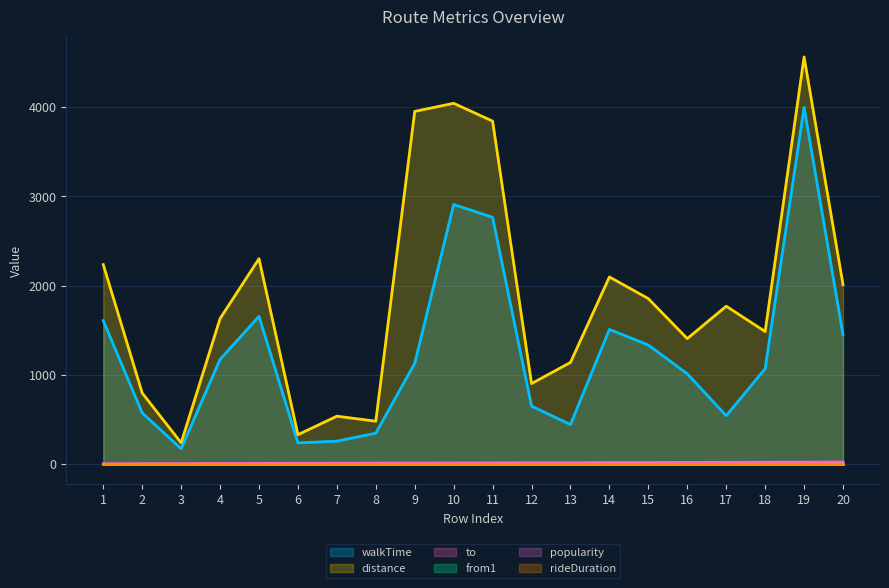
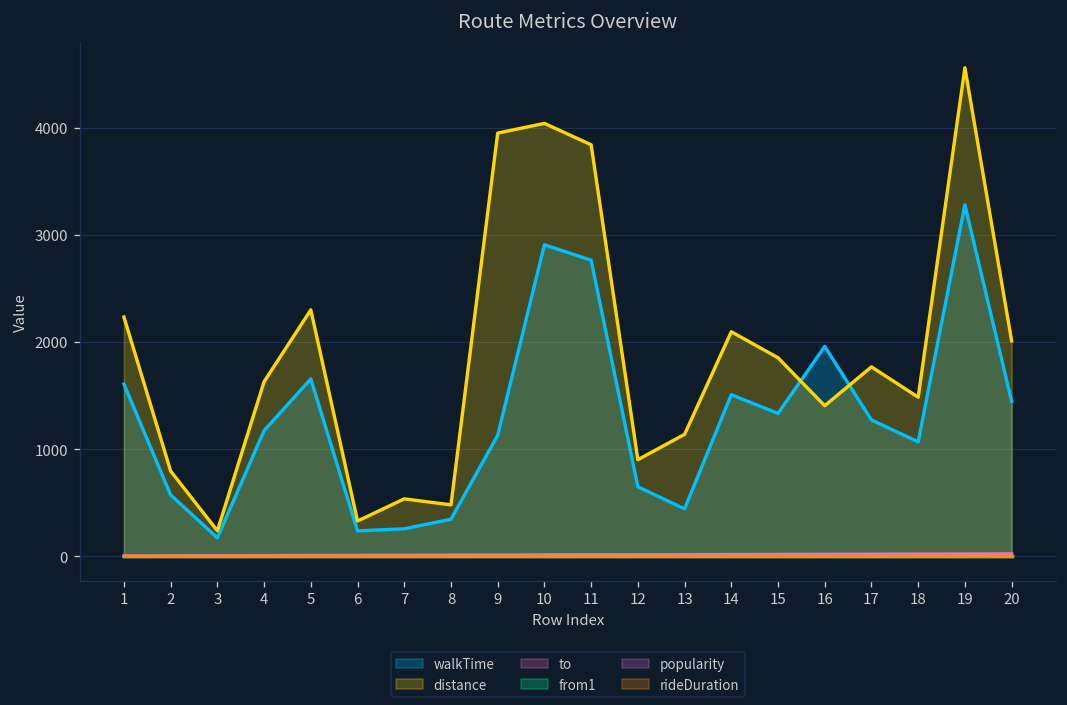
walkTime, 16: 1000 -> 2000
walkTime, 17: 500 -> 1300
walkTime, 19: 4000 -> 3300
